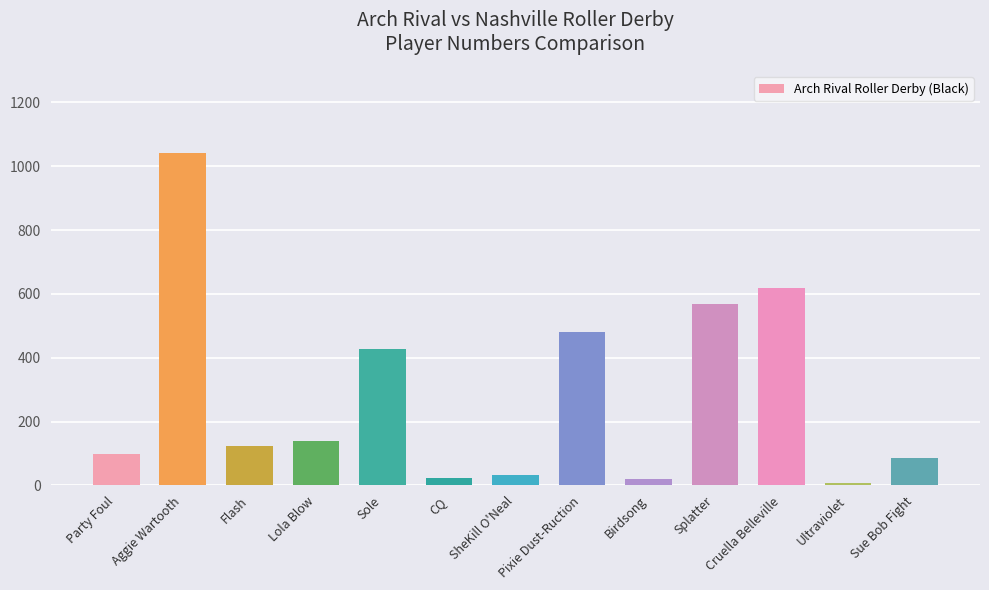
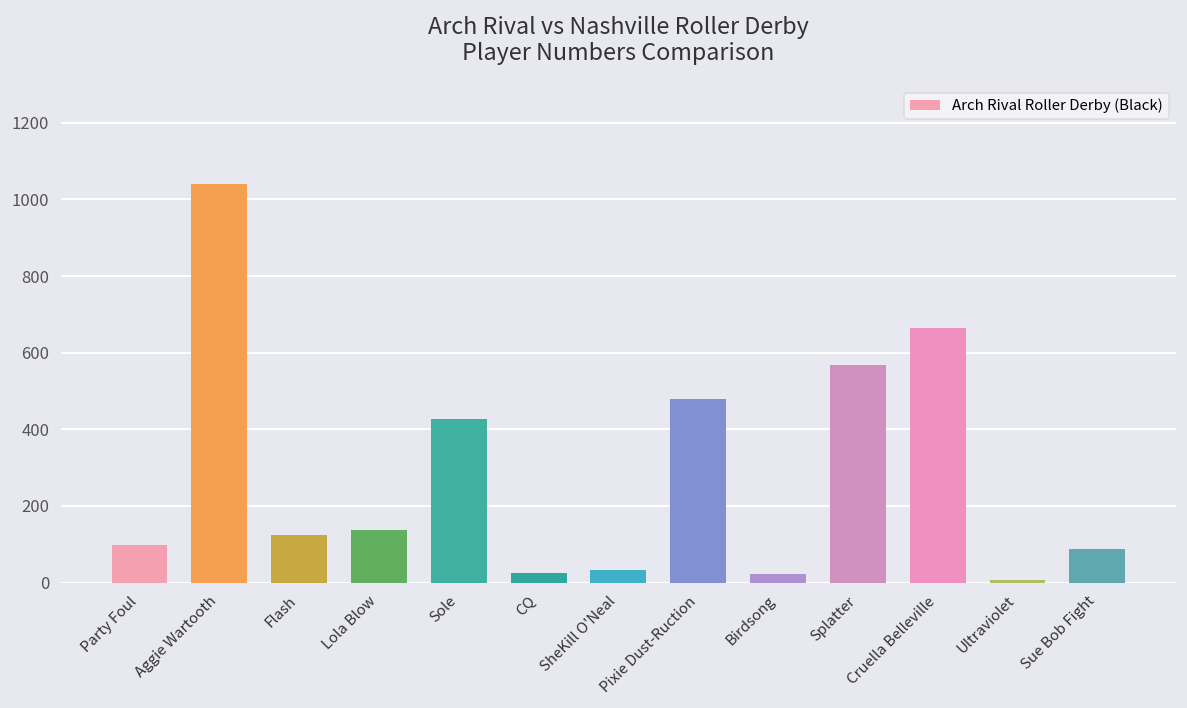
Cruella Belleville: 620 -> 660
